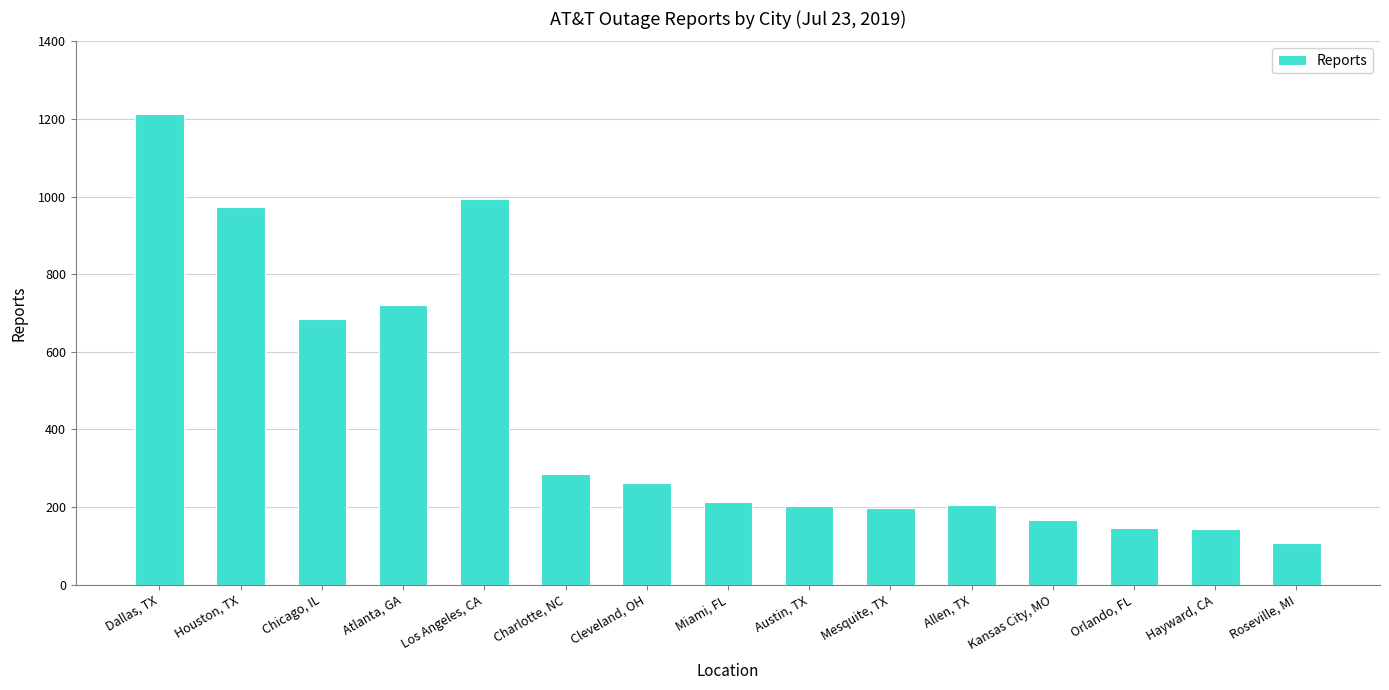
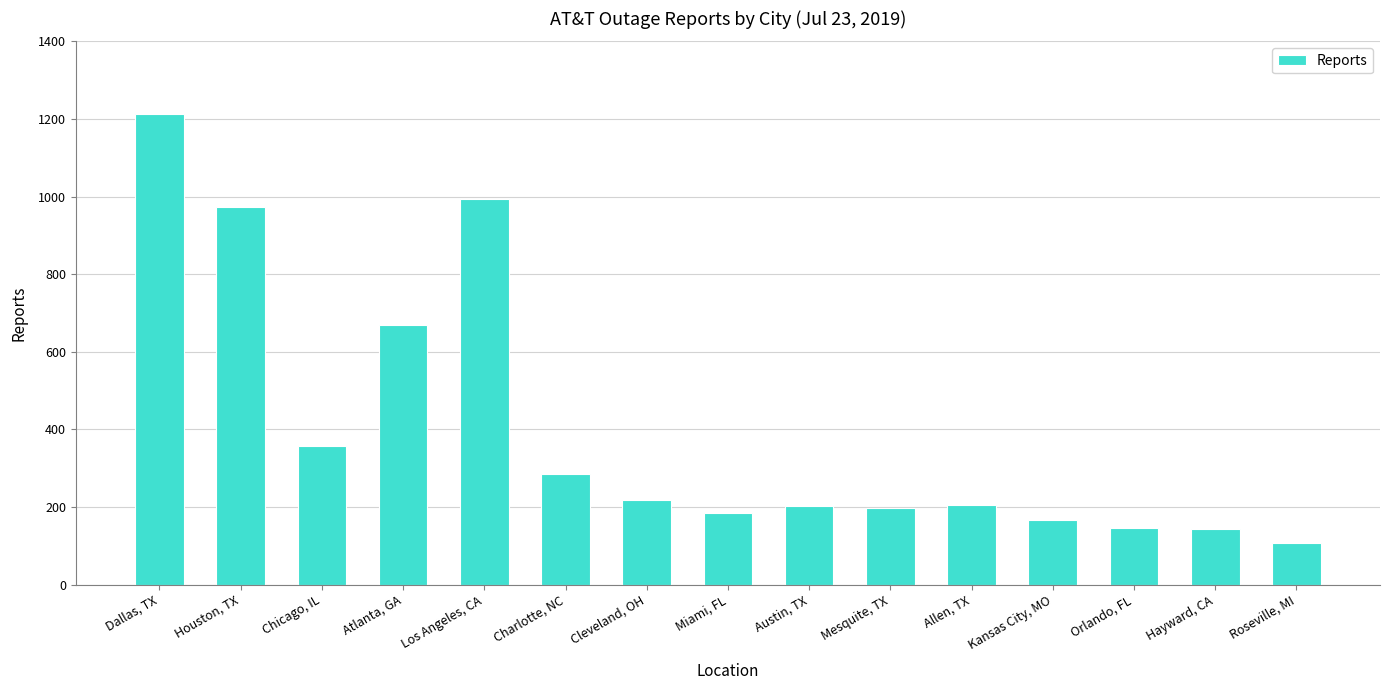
Chicago, IL: 680 -> 360
Atlanta, GA: 720 -> 670
Cleveland, OH: 260 -> 220
Miami, FL: 210 -> 180
